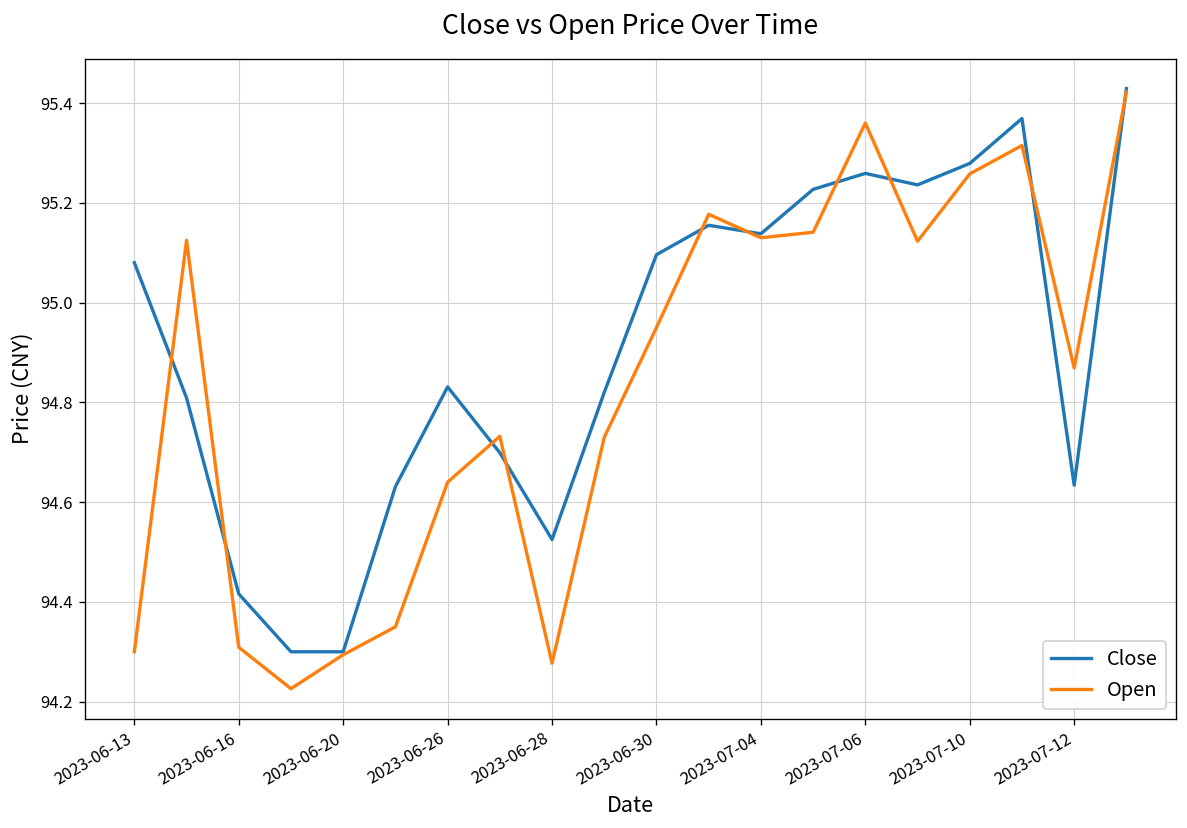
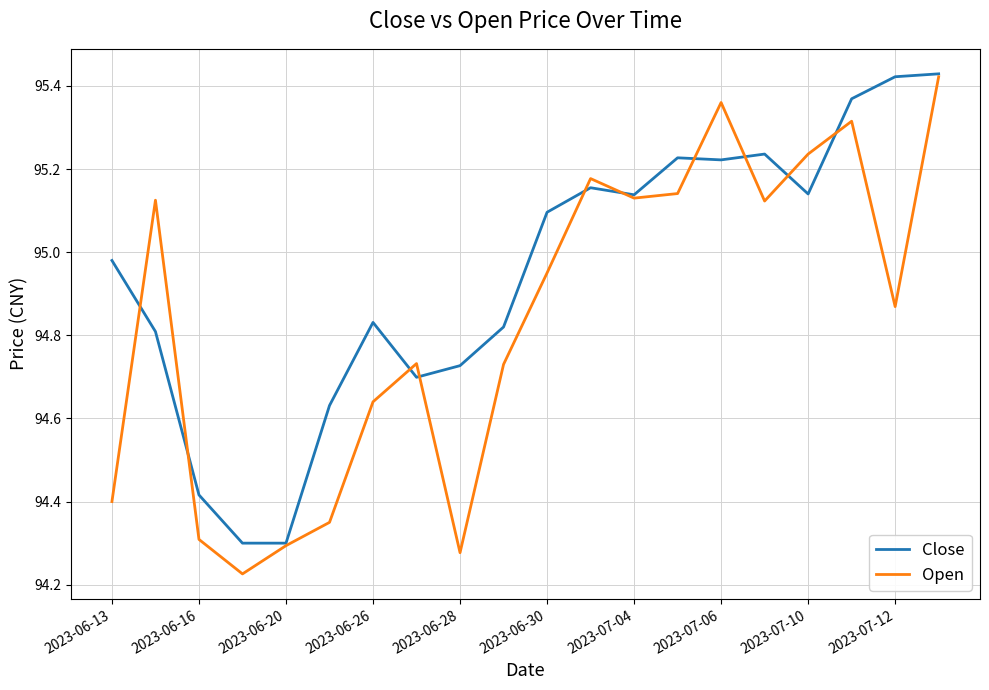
Close, 2023-06-13: 95.08 -> 94.98
Open, 2023-06-13: 94.3 -> 94.4
Close, 2023-06-28: 94.53 -> 94.73
Close, 2023-07-06: 95.26 -> 95.22
Close, 2023-07-10: 95.28 -> 95.14
Open, 2023-07-10: 95.26 -> 95.24
Close, 2023-07-12: 94.63 -> 95.42
